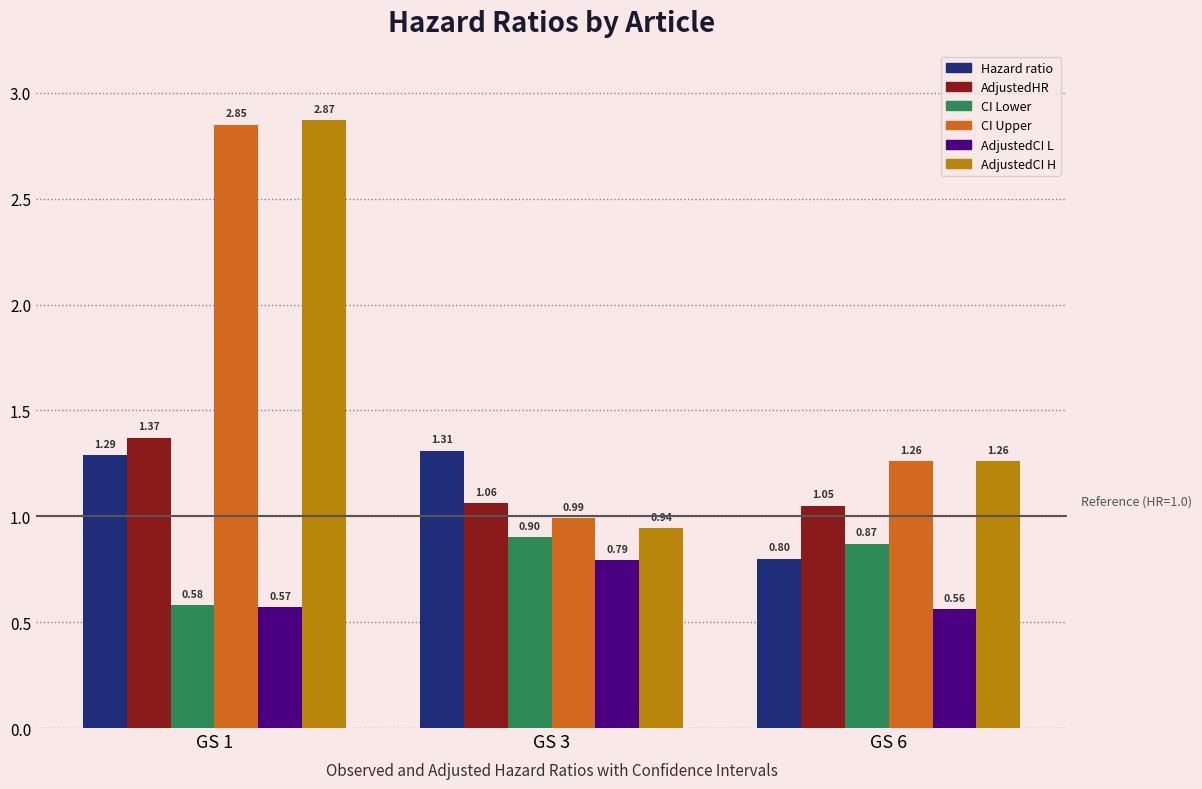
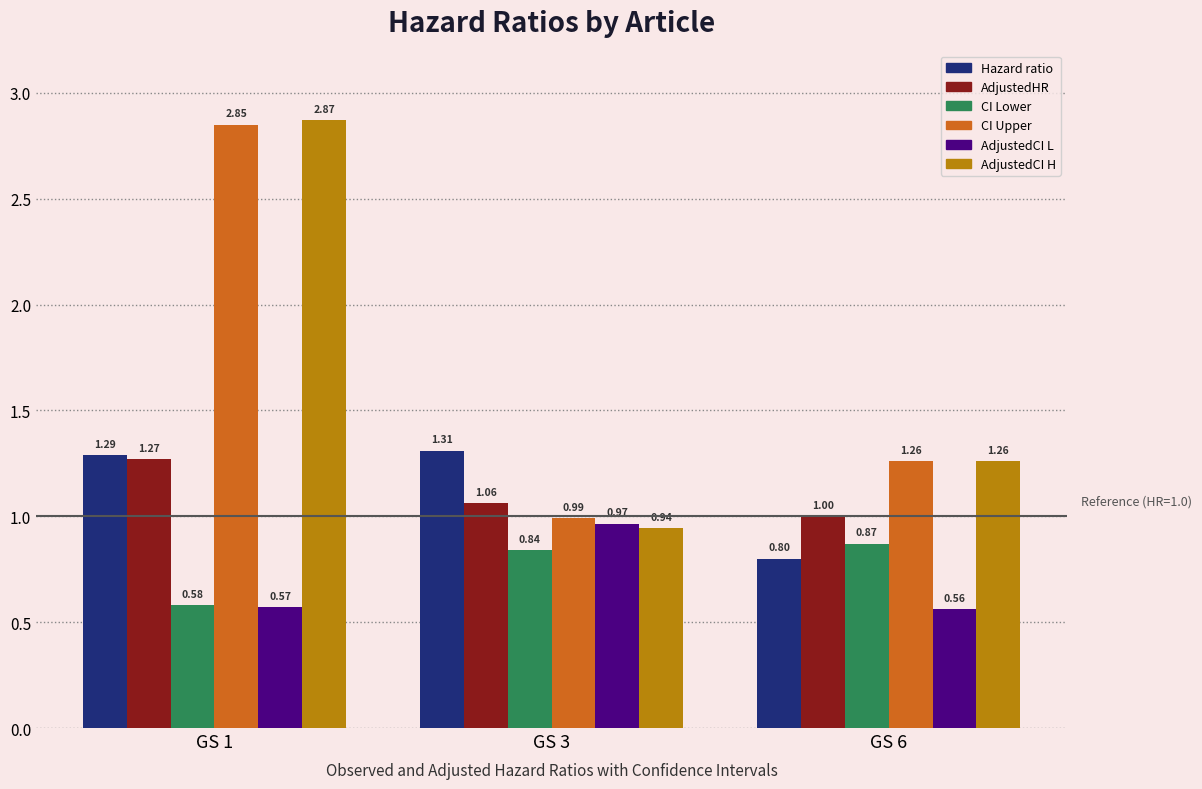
AdjustedHR, GS 1: 1.37 -> 1.27
CI Lower, GS 3: 0.90 -> 0.84
AdjustedCI L, GS 3: 0.79 -> 0.97
AdjustedHR, GS 6: 1.05 -> 1.00
